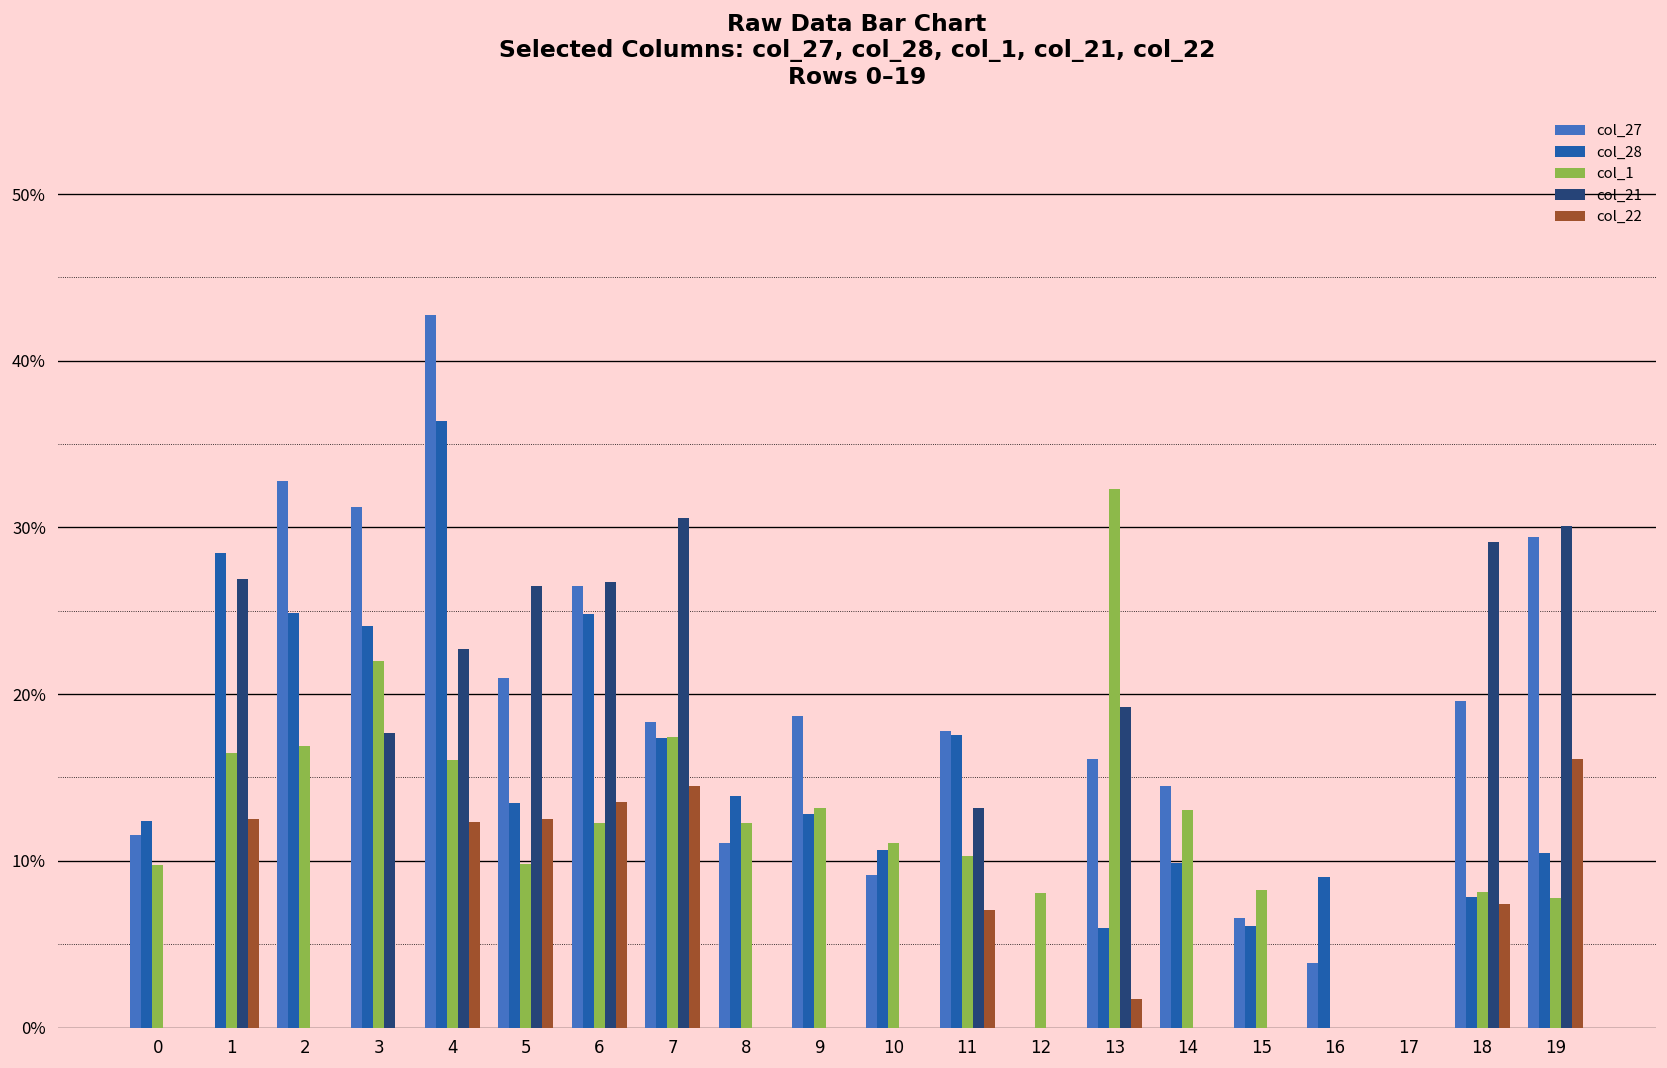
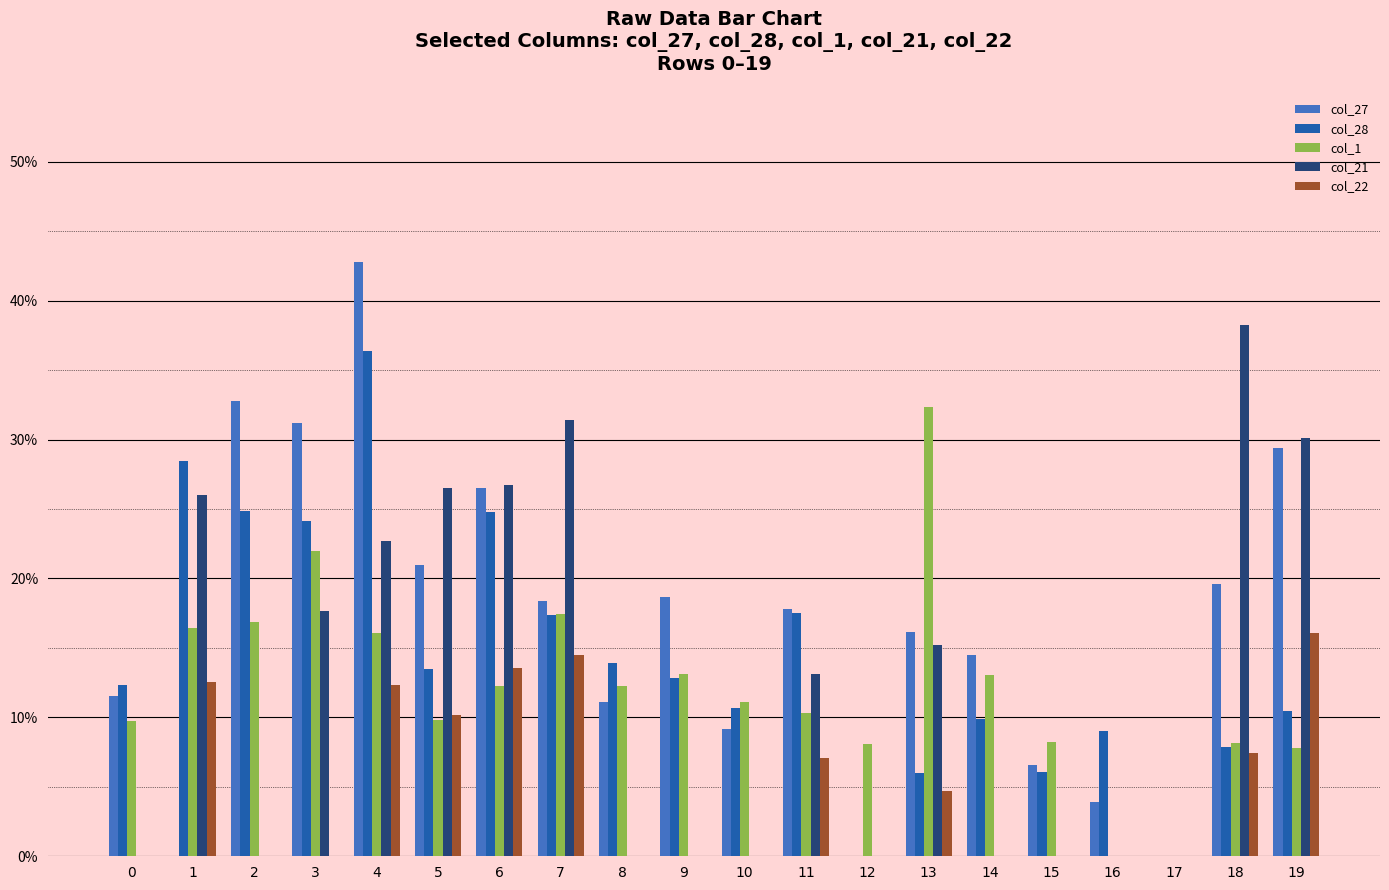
col_21, 1: 26.9% -> 26.0%
col_22, 5: 12.5% -> 10.2%
col_21, 7: 30.6% -> 31.4%
col_21, 13: 19.2% -> 15.2%
col_22, 13: 1.7% -> 4.7%
col_21, 18: 29.1% -> 38.3%
